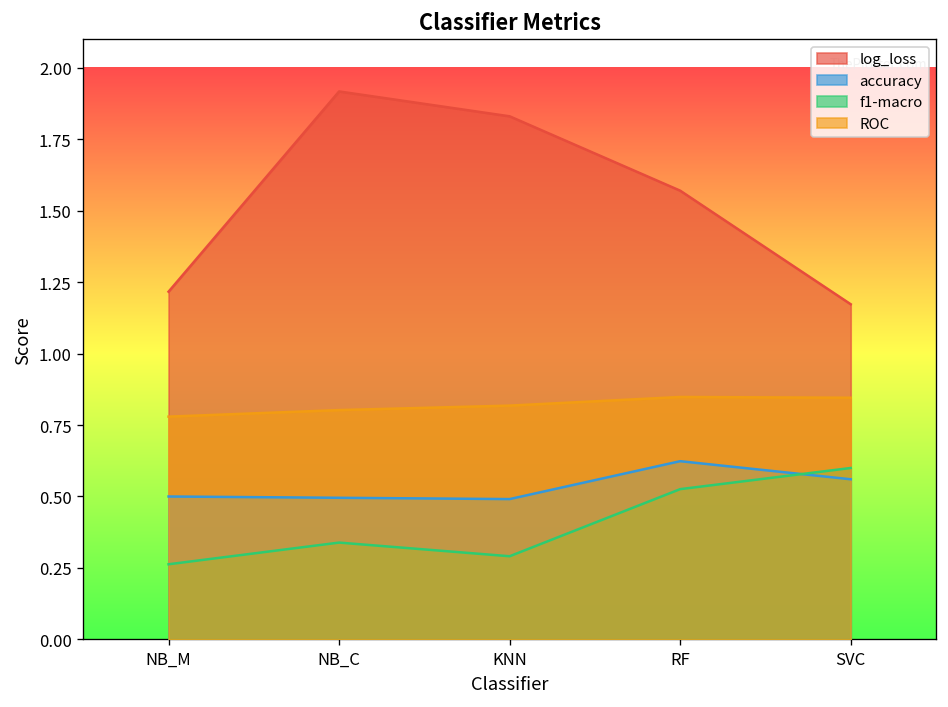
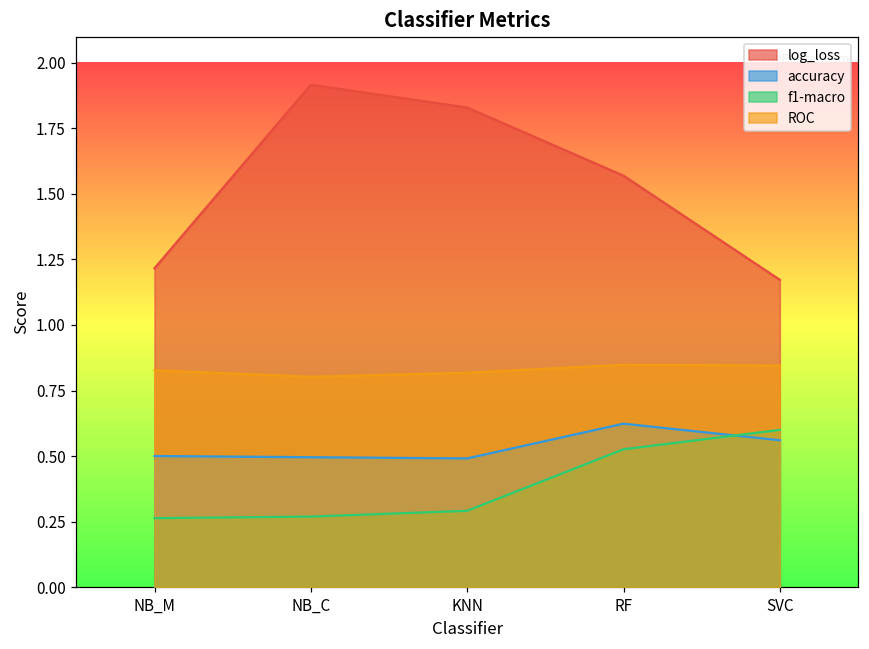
ROC, NB_M: 0.78 -> 0.83
f1-macro, NB_C: 0.34 -> 0.27
